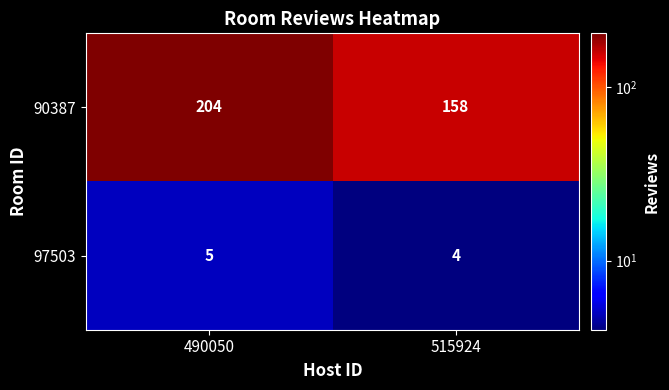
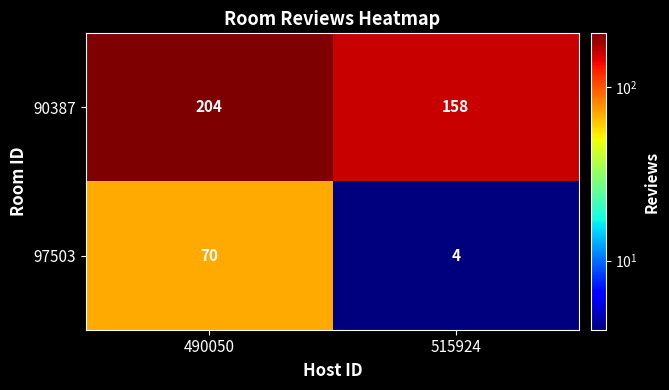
97503, 490050: 5 -> 70
